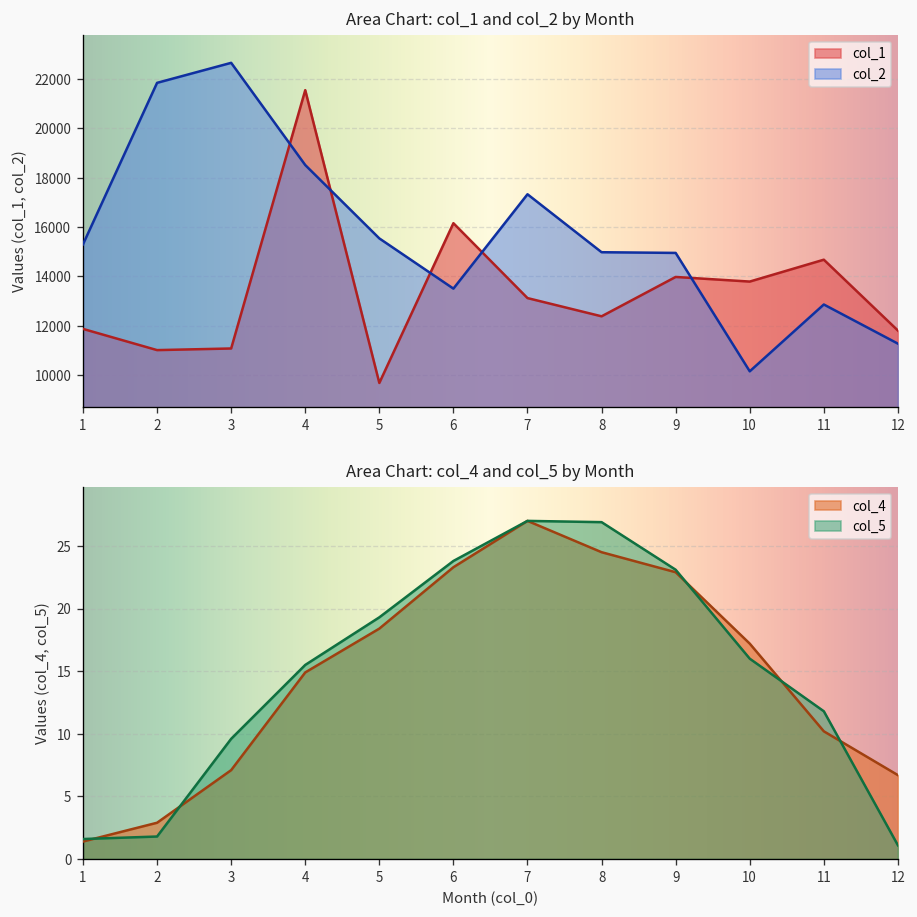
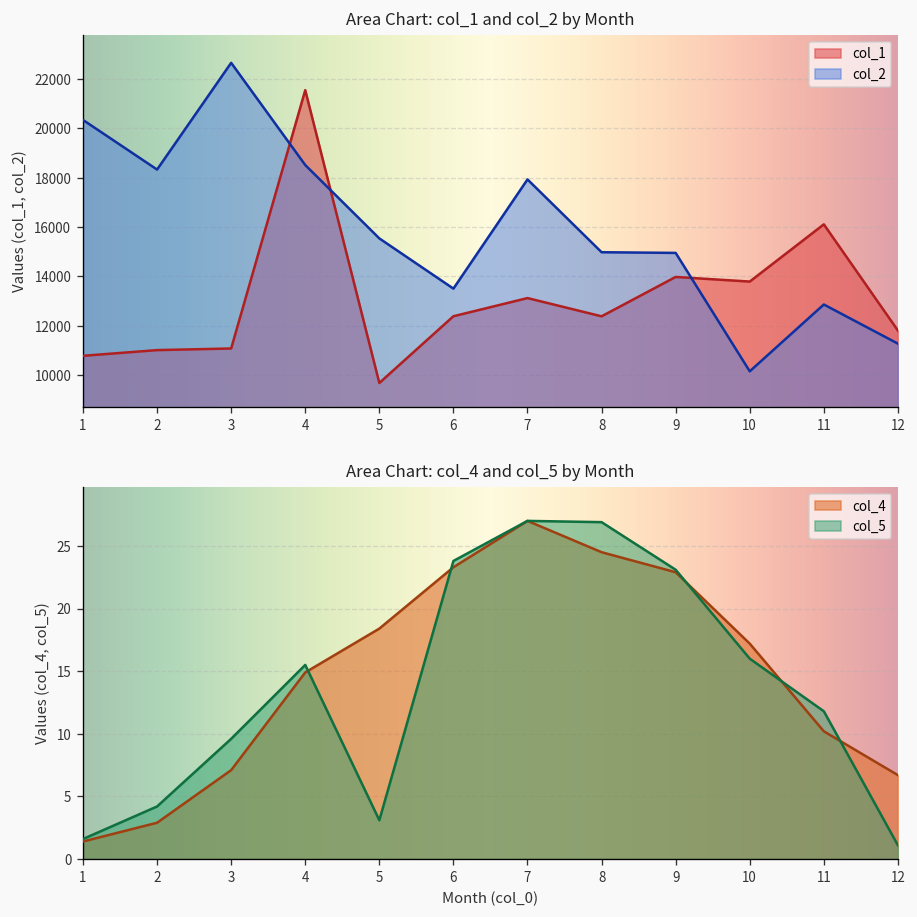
Area Chart: col_1 and col_2 by Month, col_1, 1: 11900 -> 10800
Area Chart: col_1 and col_2 by Month, col_2, 1: 15300 -> 20300
Area Chart: col_1 and col_2 by Month, col_2, 2: 21800 -> 18300
Area Chart: col_1 and col_2 by Month, col_1, 6: 16200 -> 12400
Area Chart: col_1 and col_2 by Month, col_2, 7: 17300 -> 17900
Area Chart: col_1 and col_2 by Month, col_1, 11: 14700 -> 16100
Area Chart: col_4 and col_5 by Month, col_5, 2: 1.8 -> 4.2
Area Chart: col_4 and col_5 by Month, col_5, 5: 19.3 -> 3.1
